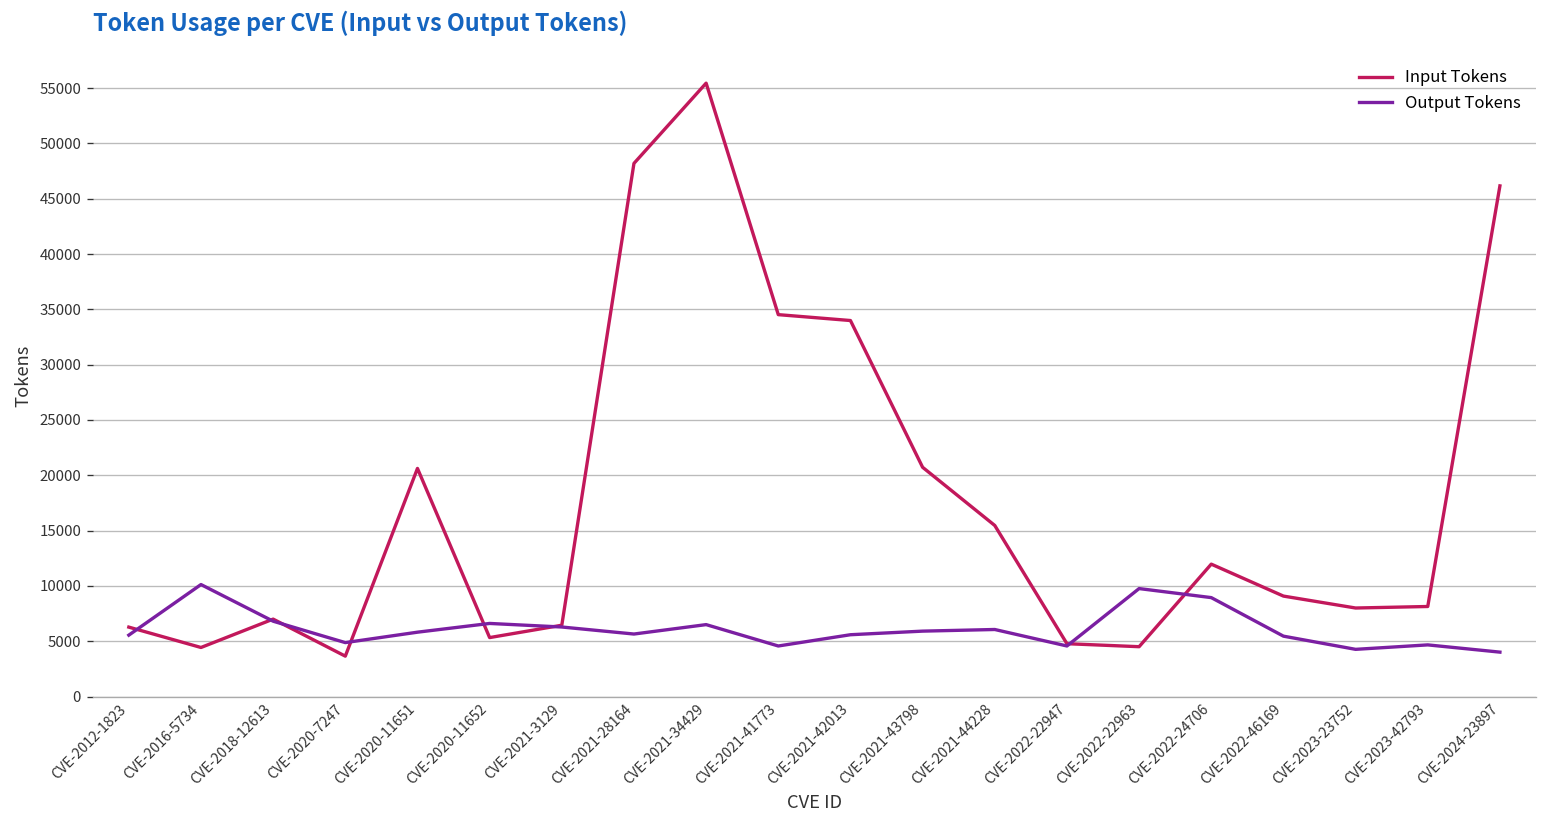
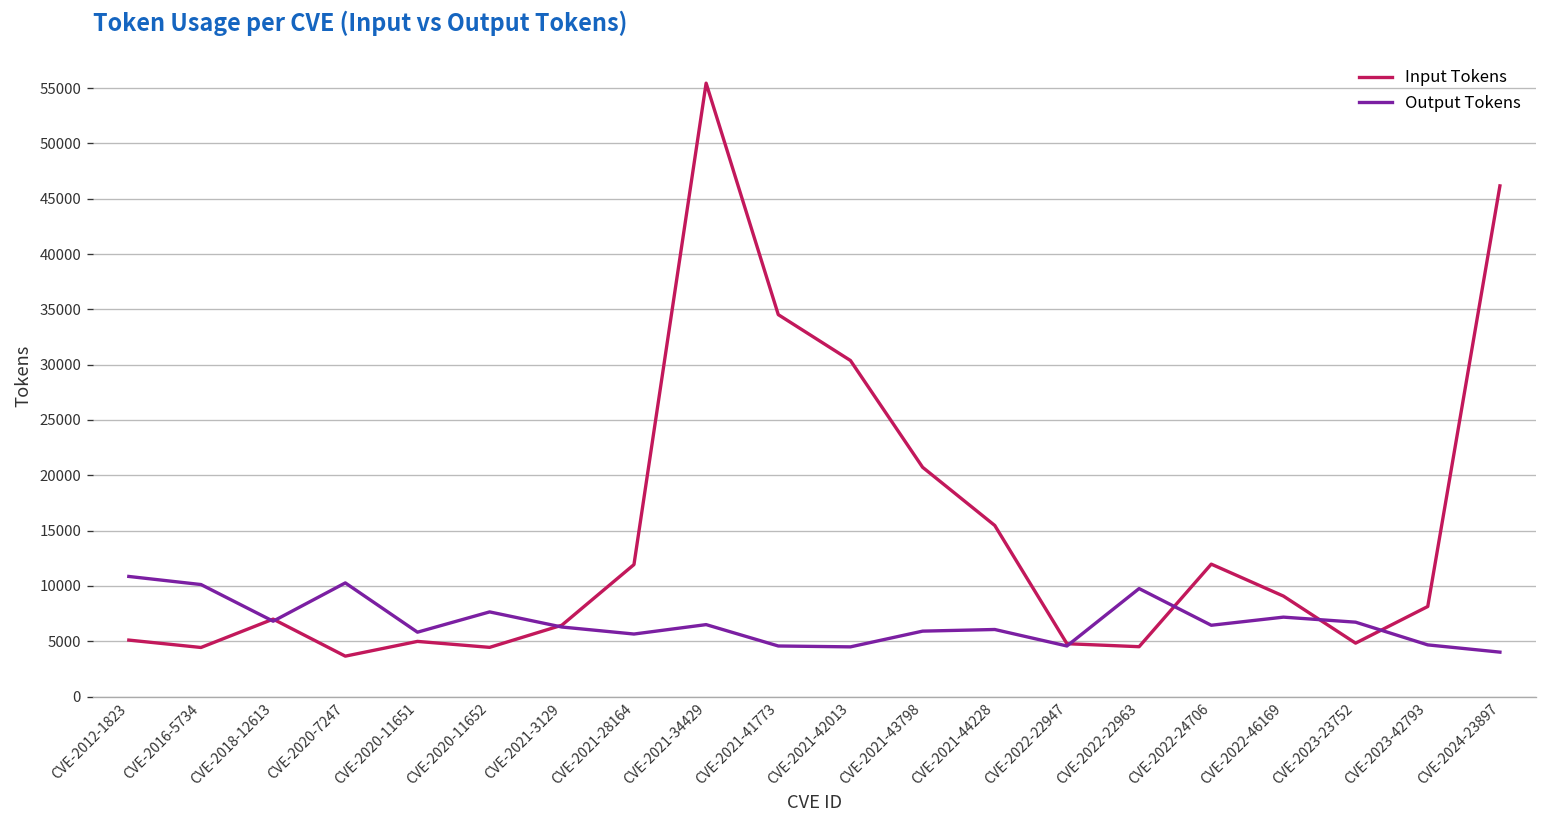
Input Tokens, CVE-2012-1823: 6000 -> 5000
Output Tokens, CVE-2012-1823: 6000 -> 11000
Output Tokens, CVE-2020-7247: 5000 -> 10000
Input Tokens, CVE-2020-11651: 21000 -> 5000
Input Tokens, CVE-2020-11652: 5000 -> 4000
Output Tokens, CVE-2020-11652: 7000 -> 8000
Input Tokens, CVE-2021-28164: 48000 -> 12000
Input Tokens, CVE-2021-42013: 34000 -> 30000
Output Tokens, CVE-2021-42013: 6000 -> 4000
Output Tokens, CVE-2022-24706: 9000 -> 6000
Output Tokens, CVE-2022-46169: 5000 -> 7000
Input Tokens, CVE-2023-23752: 8000 -> 5000
Output Tokens, CVE-2023-23752: 4000 -> 7000
